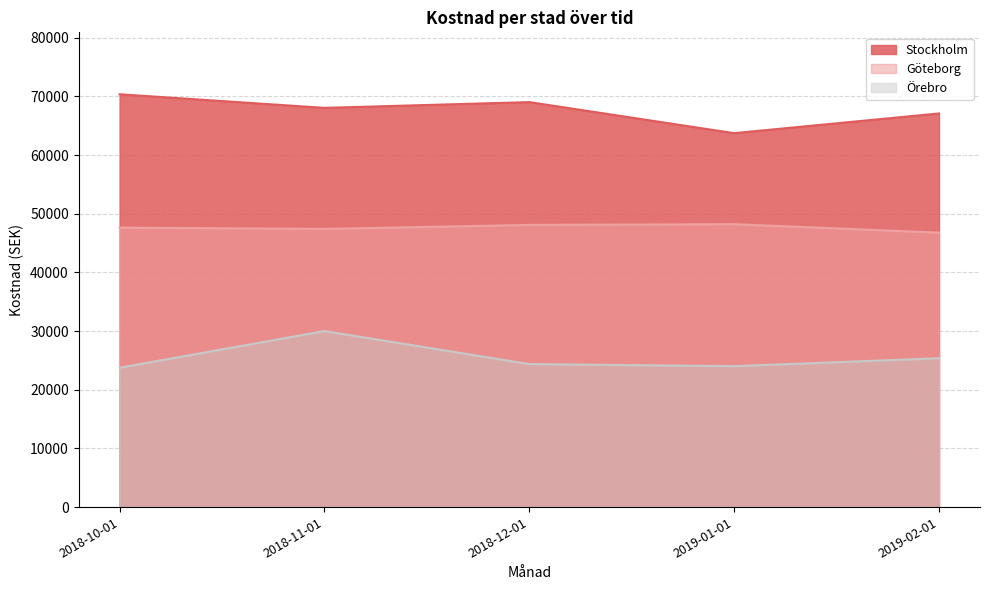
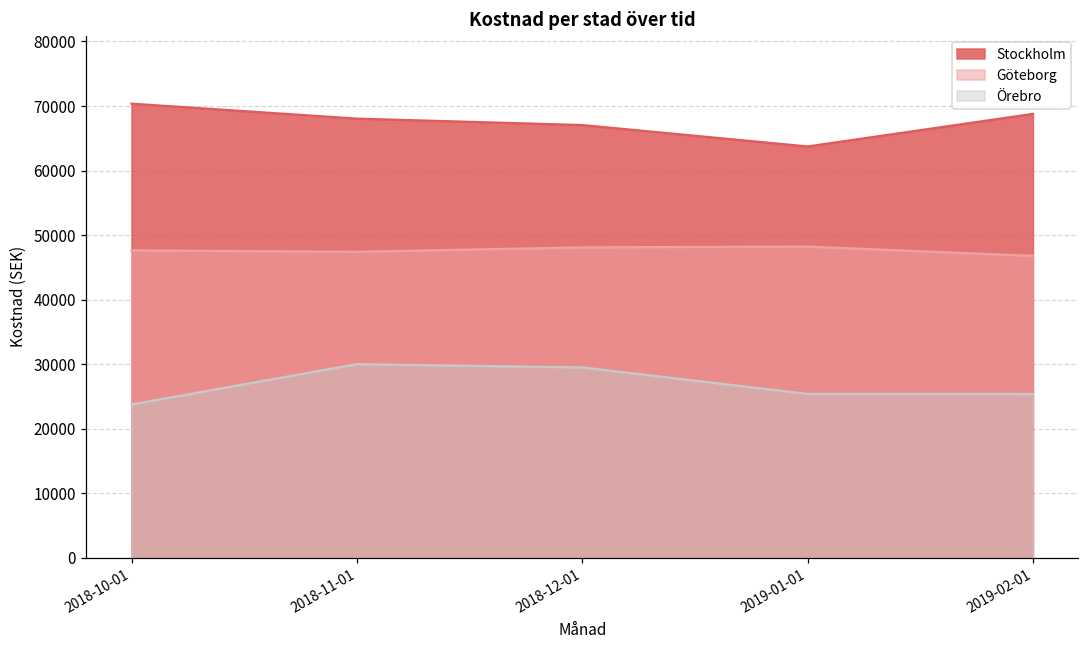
Stockholm, 2018-12-01: 69000 -> 67000
Örebro, 2018-12-01: 24000 -> 29000
Örebro, 2019-01-01: 24000 -> 25000
Stockholm, 2019-02-01: 67000 -> 69000
